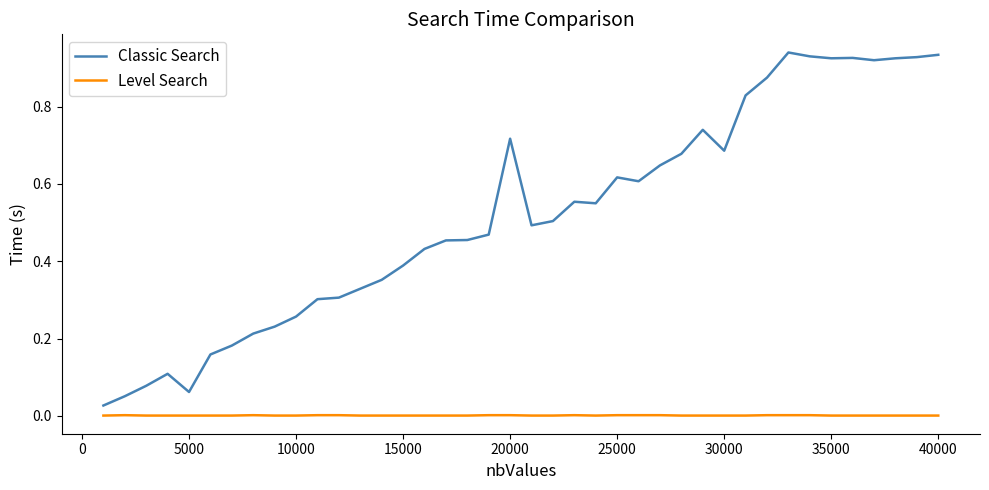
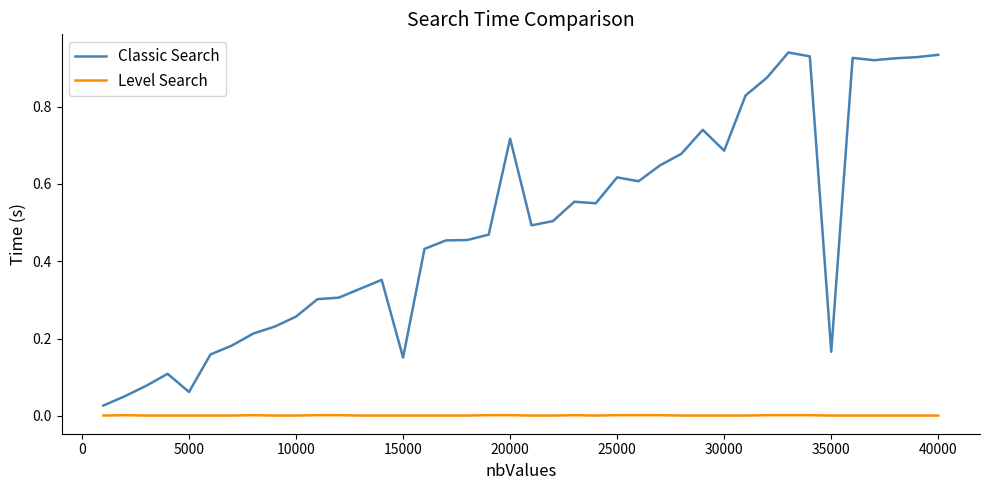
Classic Search, 15000: 0.39 -> 0.15
Classic Search, 35000: 0.93 -> 0.17
